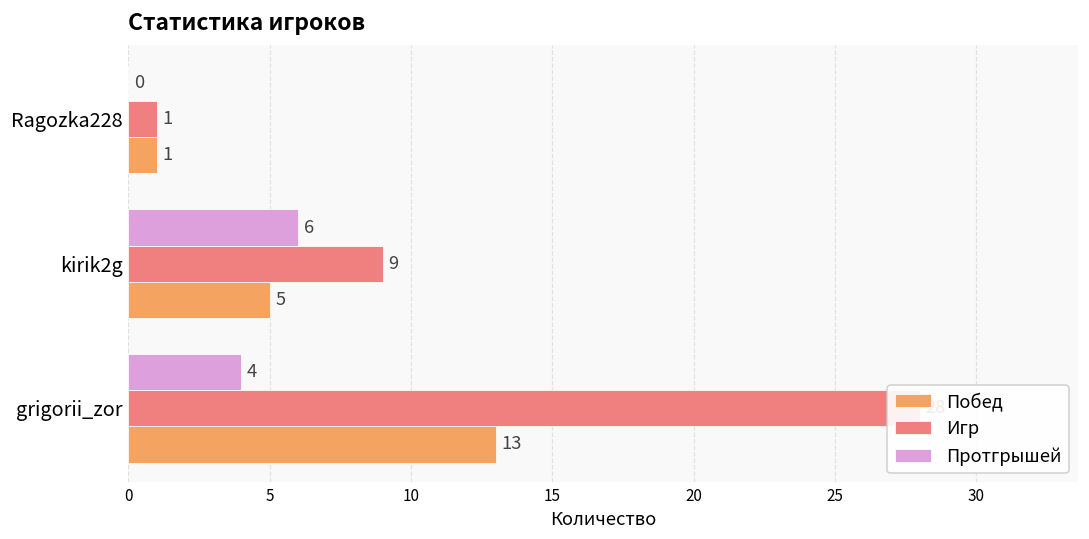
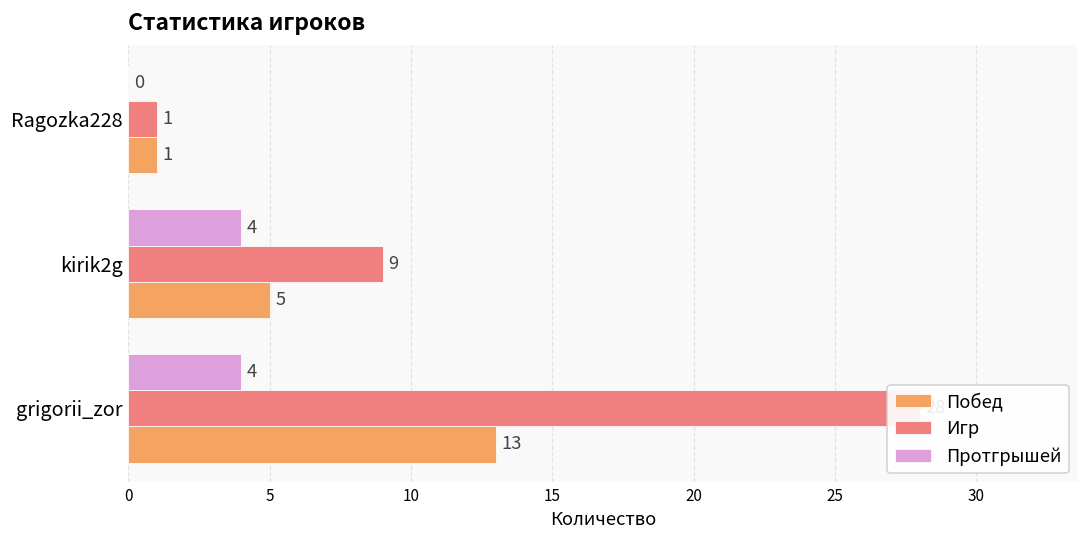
Протгрышей, kirik2g: 6 -> 4
